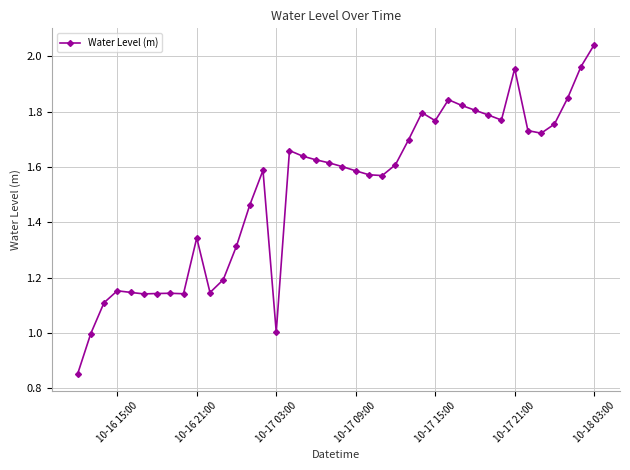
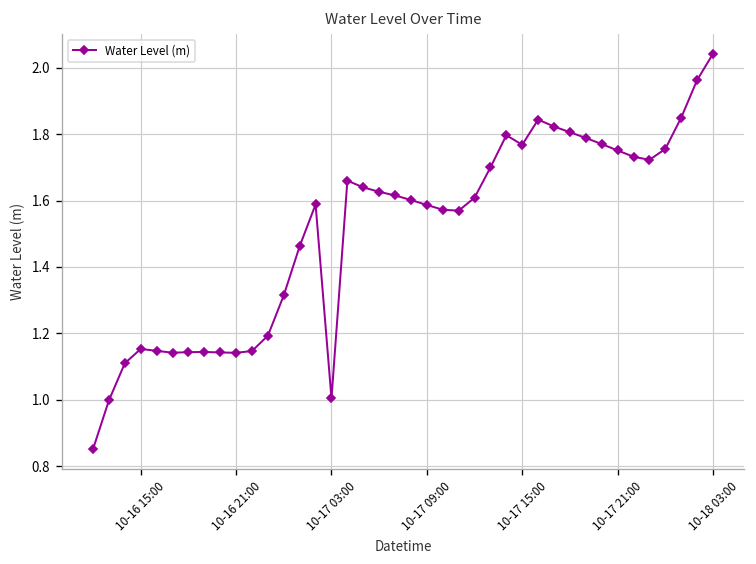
10-16 21:00: 1.34 -> 1.14
10-17 21:00: 1.96 -> 1.75
